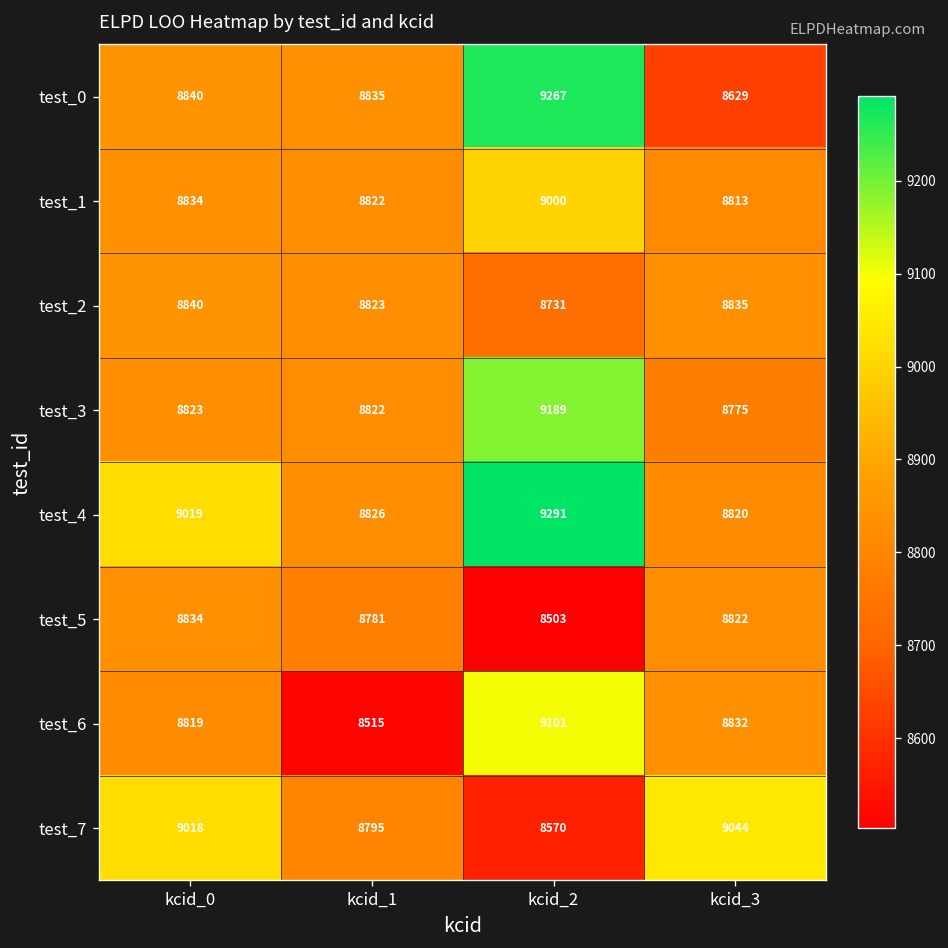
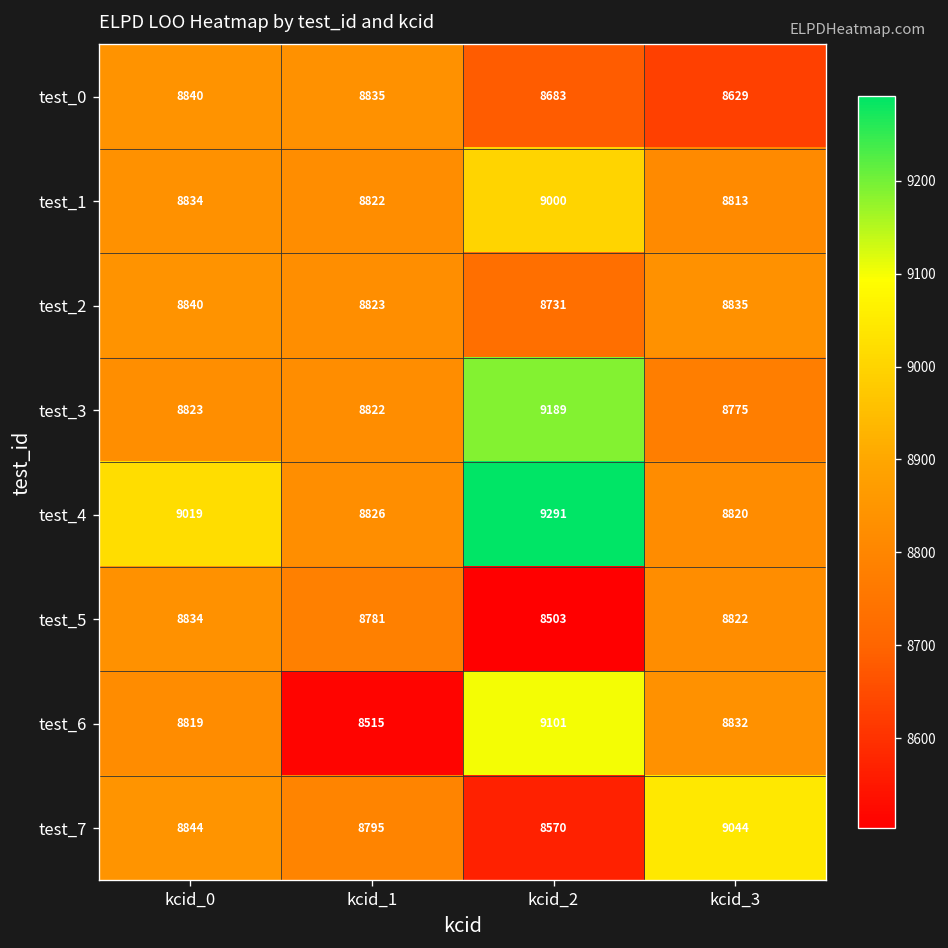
test_0, kcid_2: 9267 -> 8683
test_7, kcid_0: 9018 -> 8844
